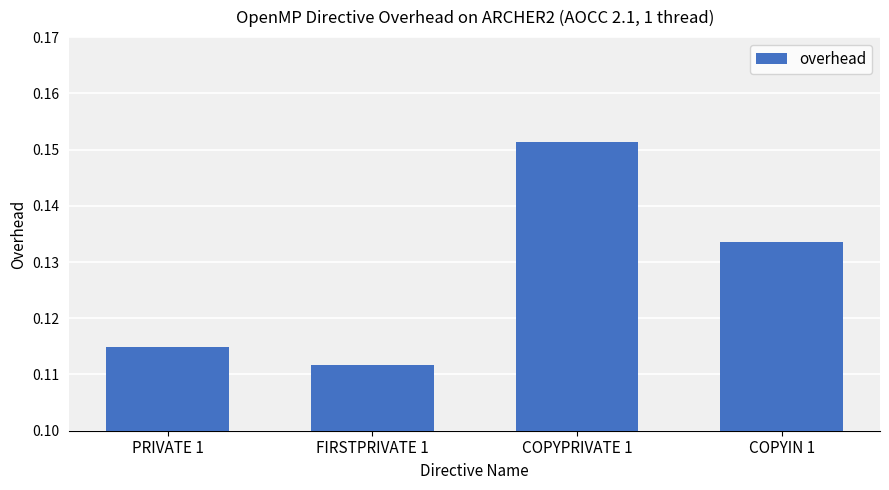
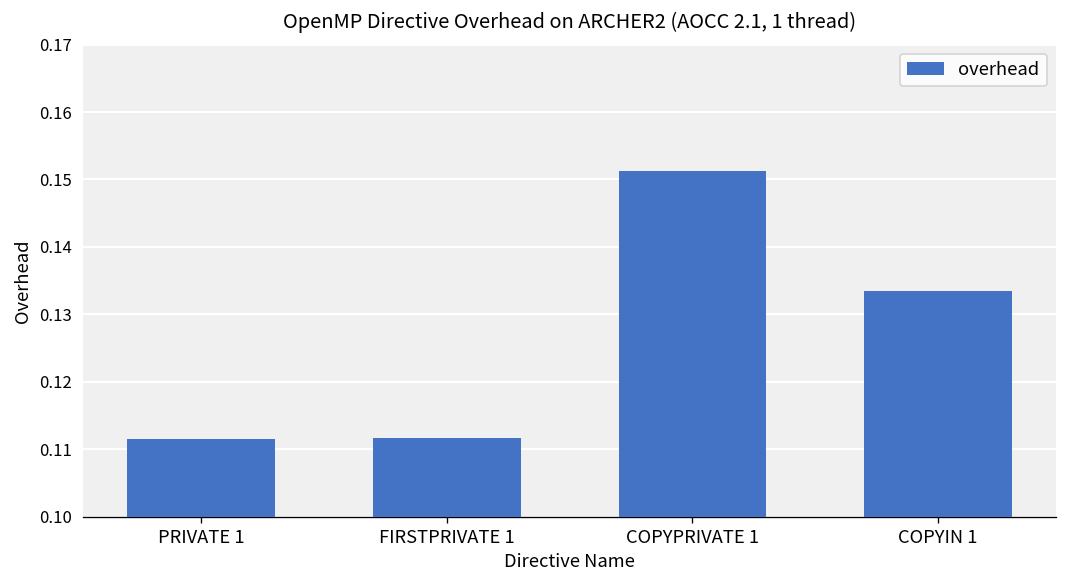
PRIVATE 1: 0.115 -> 0.112
